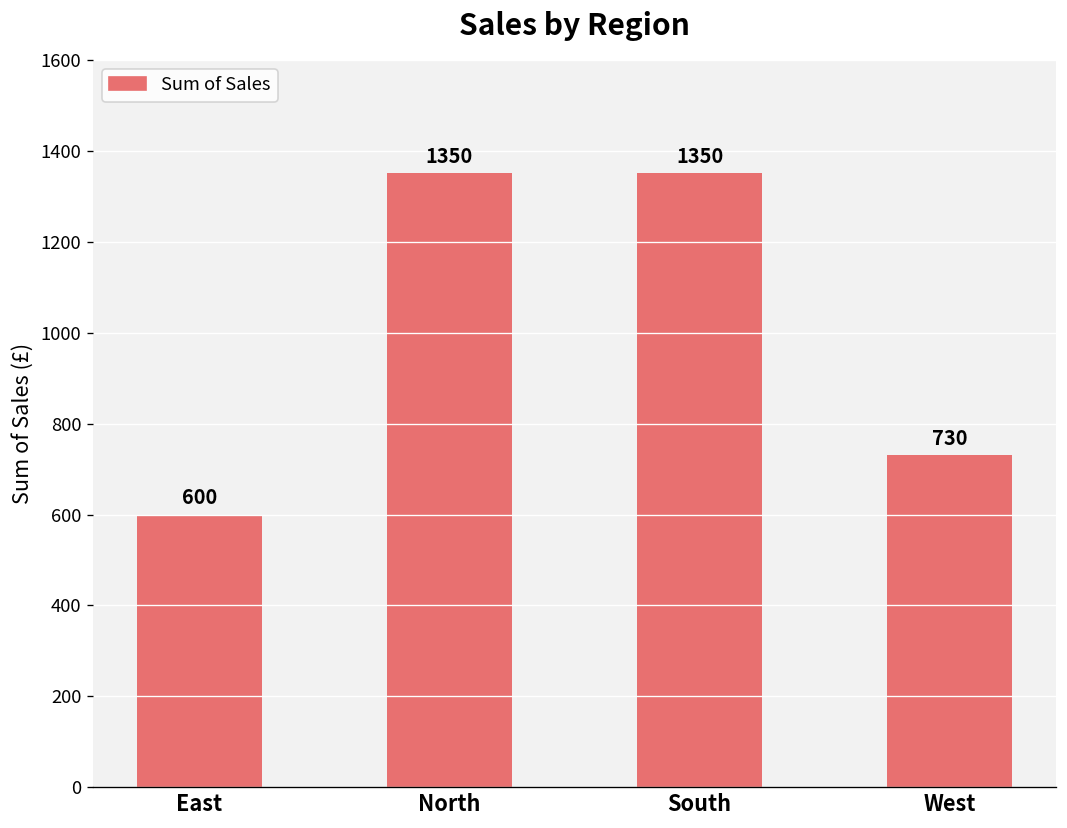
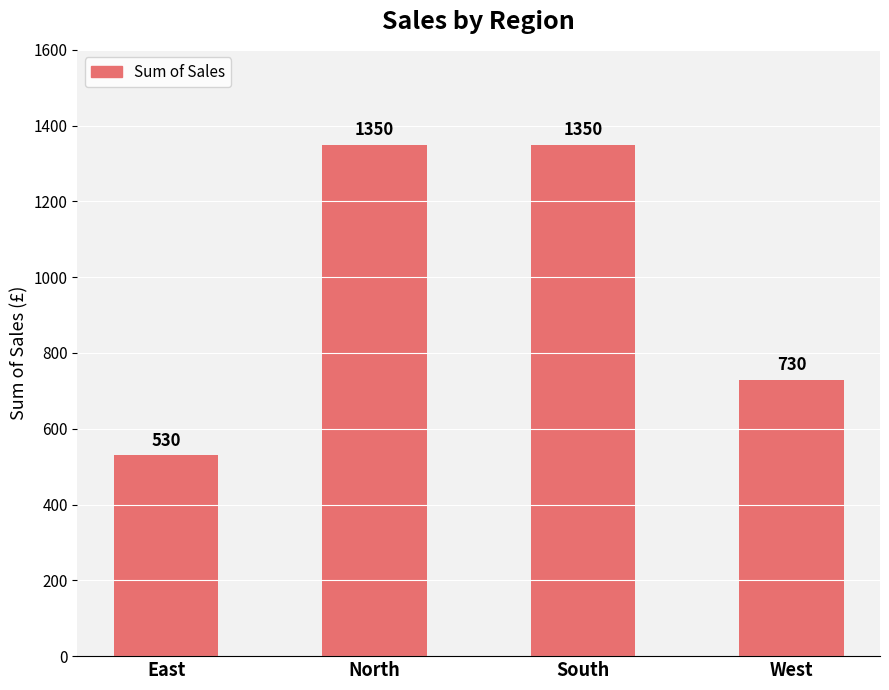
East: 600 -> 530
